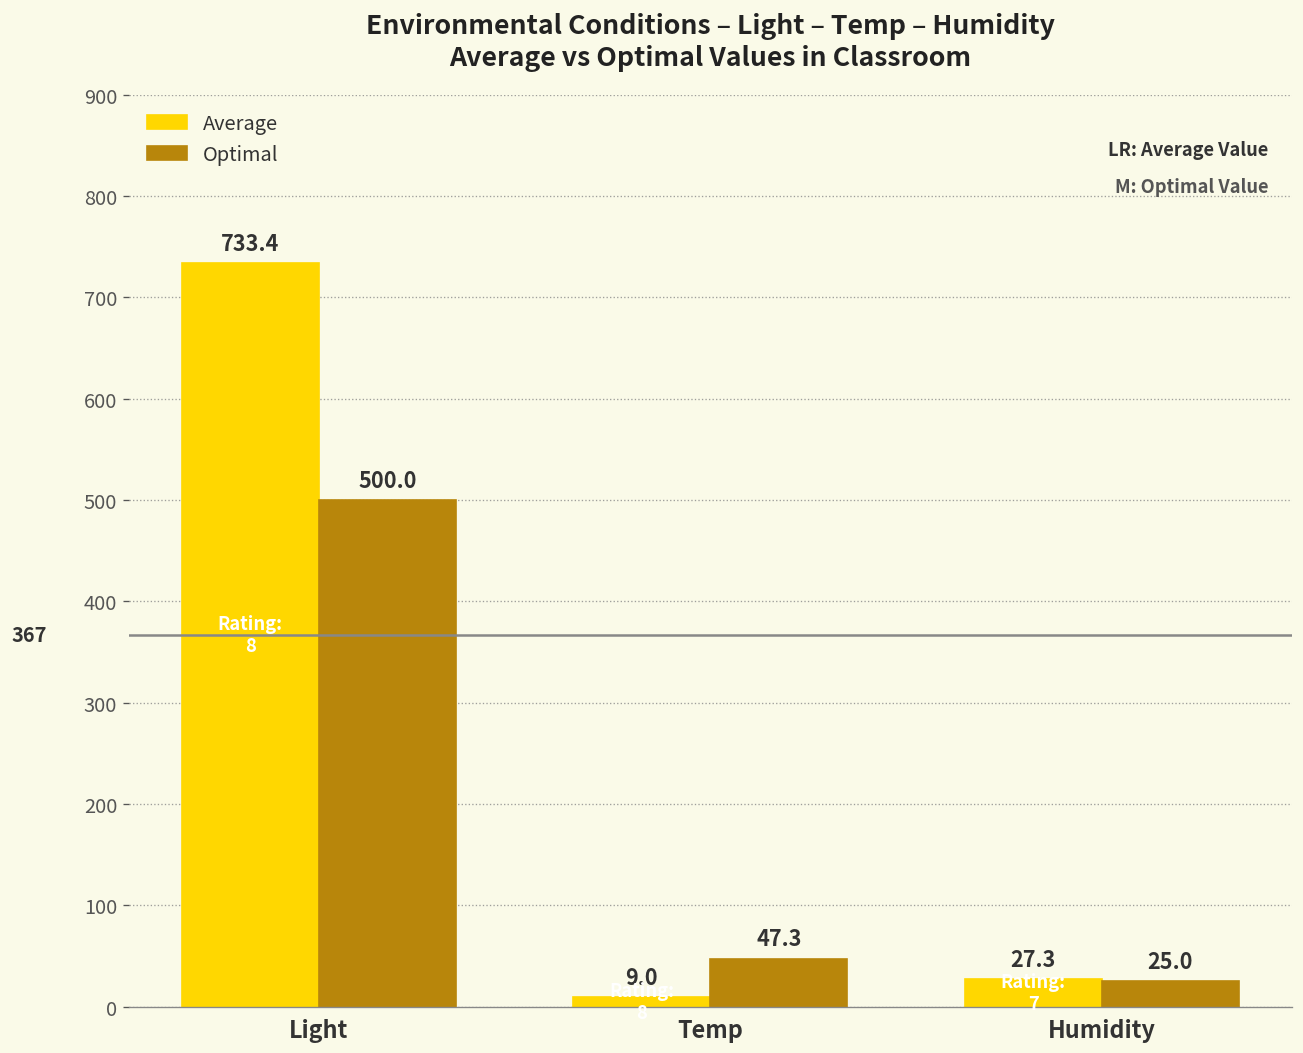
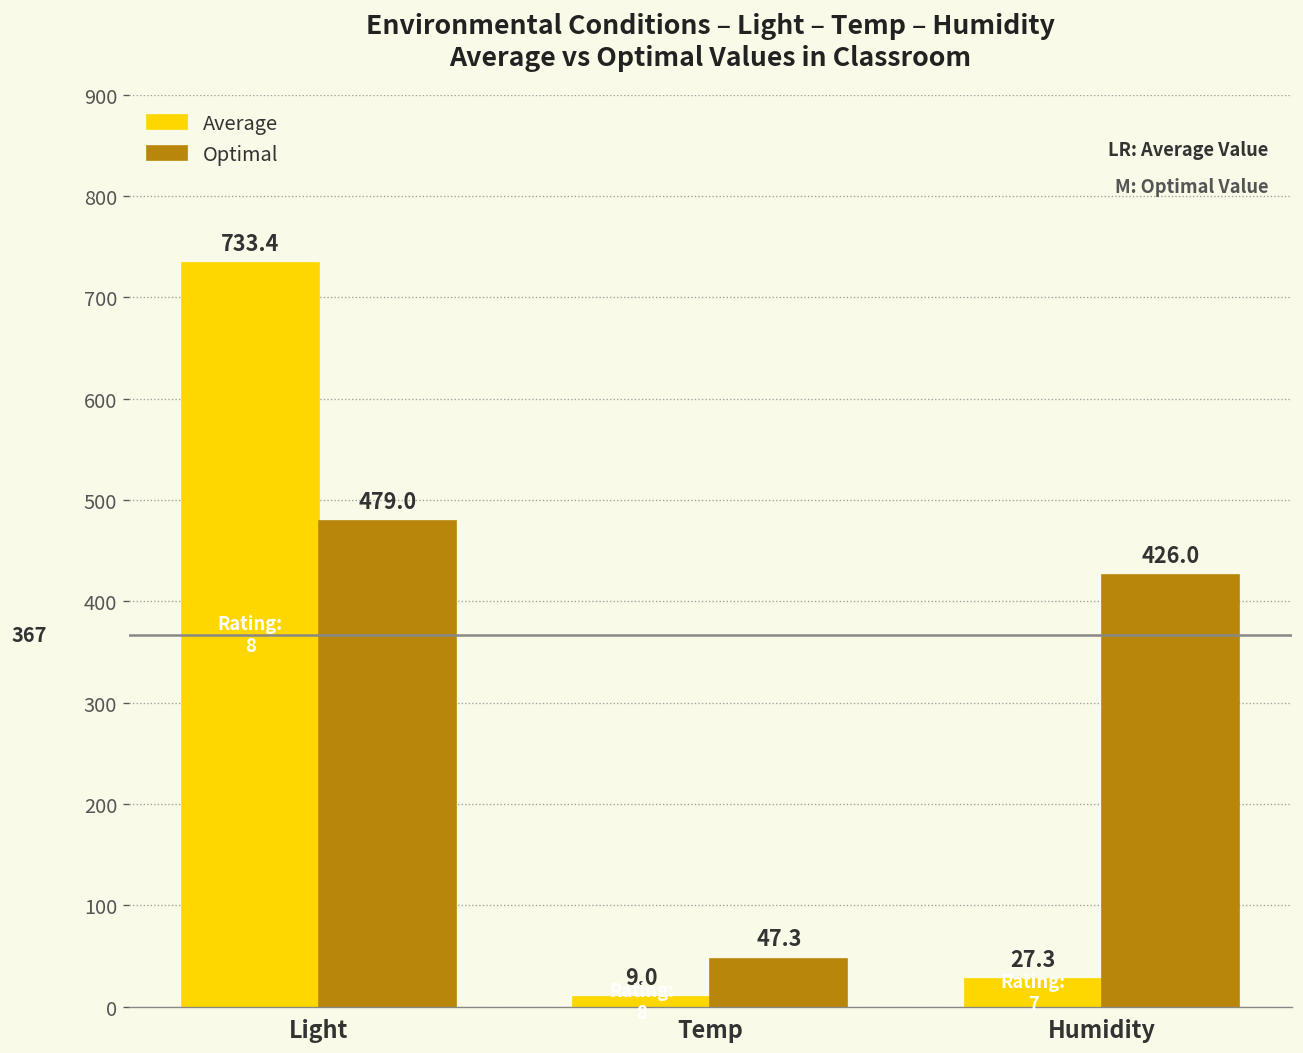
Optimal, Light: 500.0 -> 479.0
Optimal, Humidity: 25.0 -> 426.0
